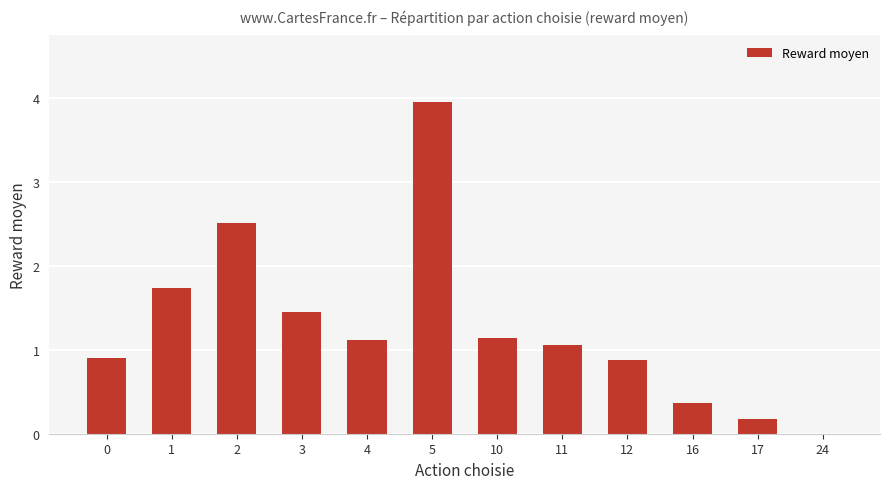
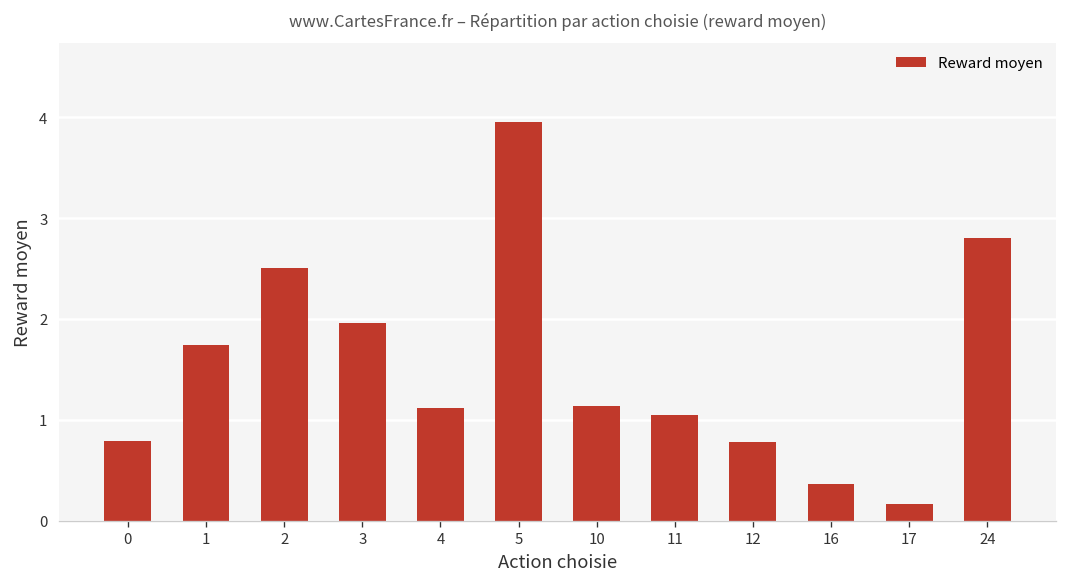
0: 0.9 -> 0.8
3: 1.5 -> 2.0
12: 0.9 -> 0.8
24: 0.0 -> 2.8
